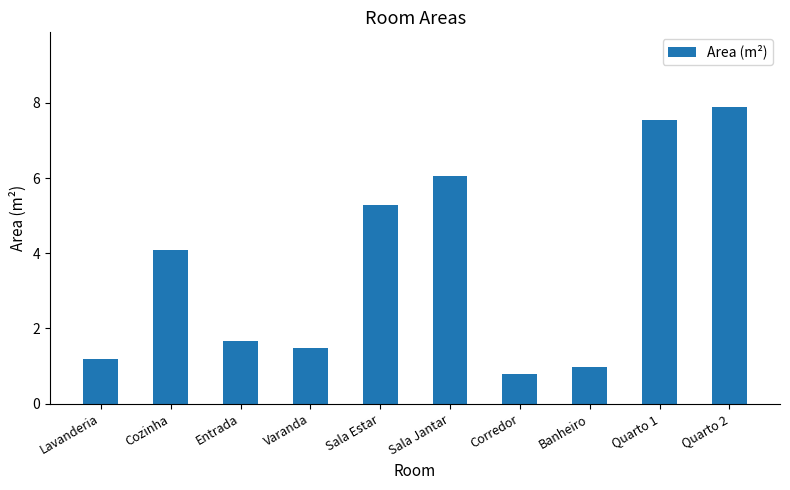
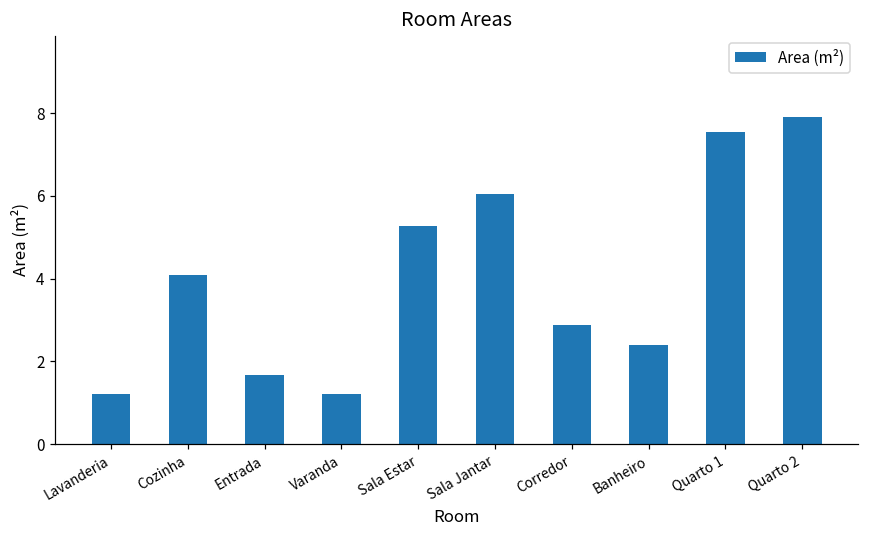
Varanda: 1.5 -> 1.2
Corredor: 0.8 -> 2.9
Banheiro: 1.0 -> 2.4
